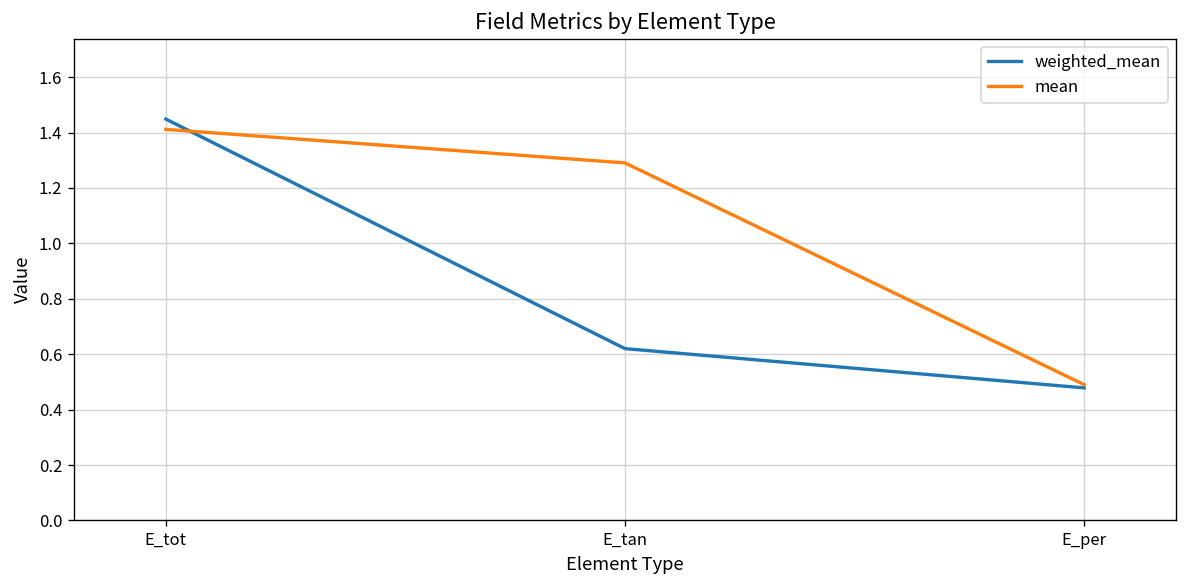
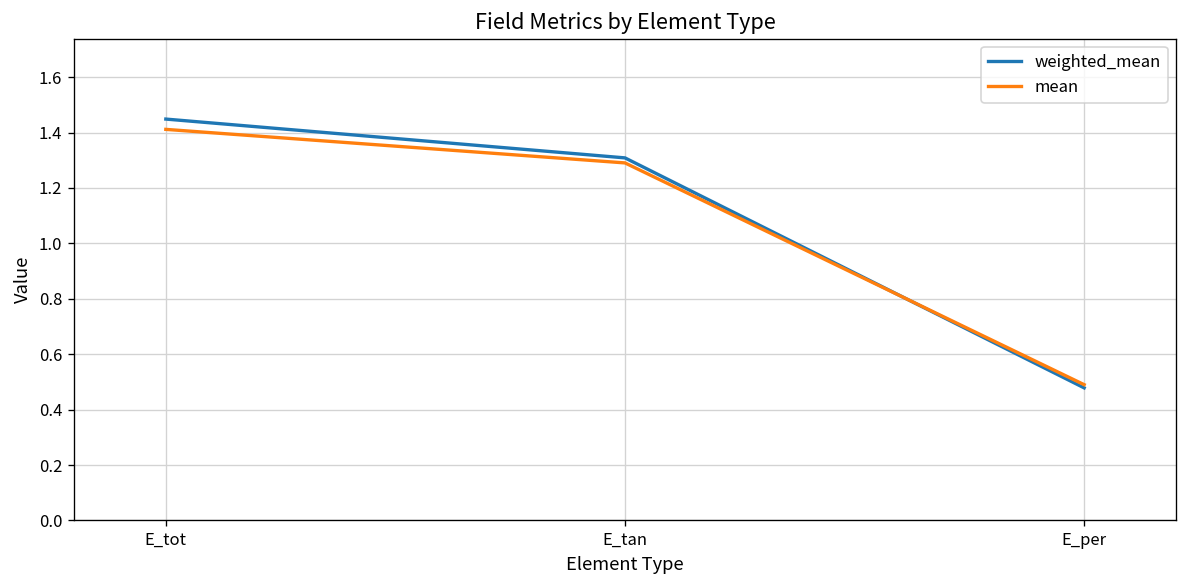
weighted_mean, E_tan: 0.62 -> 1.31
